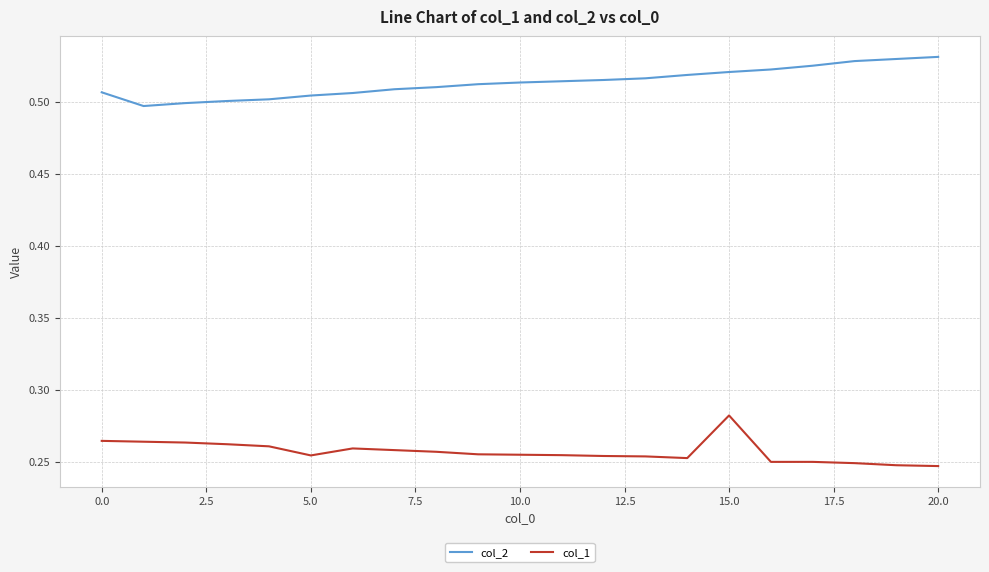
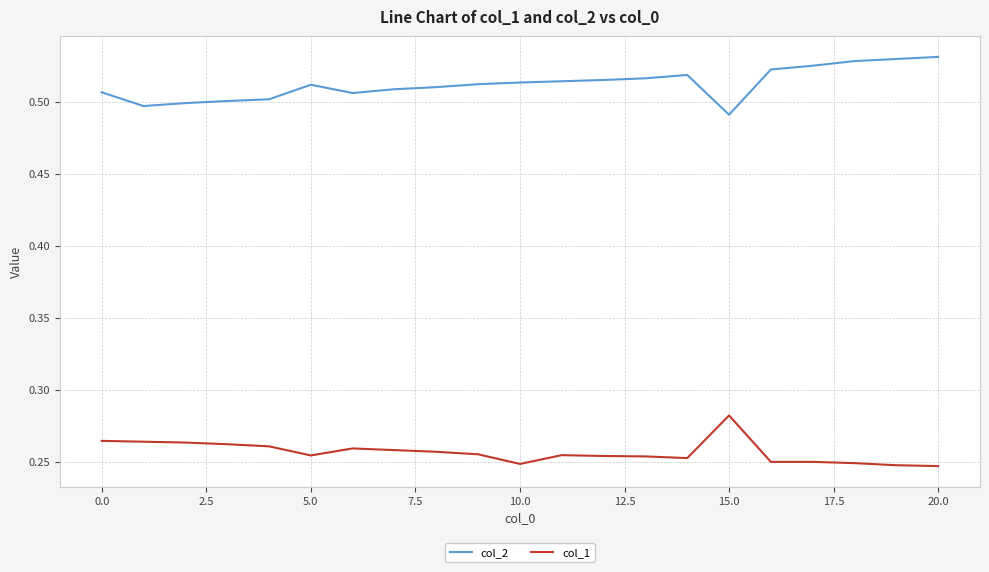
col_2, 5.0: 0.504 -> 0.512
col_1, 10.0: 0.255 -> 0.248
col_2, 15.0: 0.521 -> 0.491
